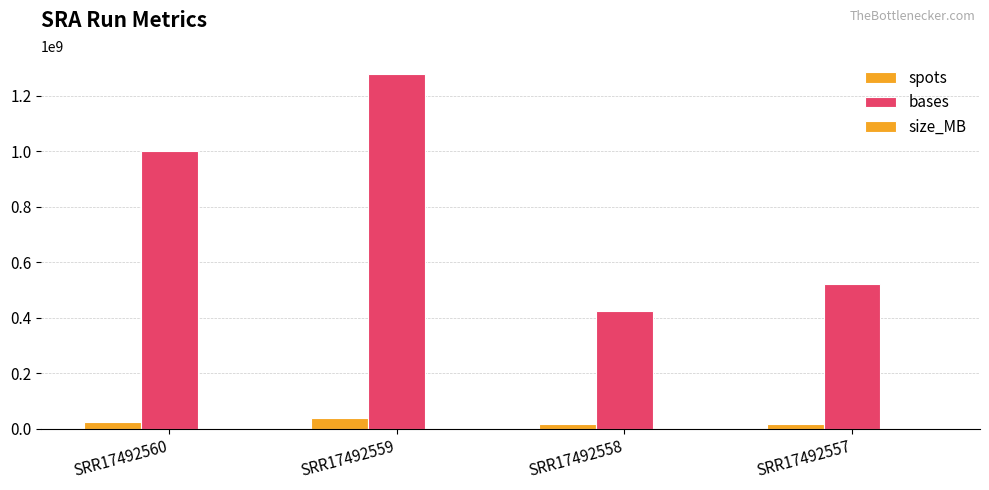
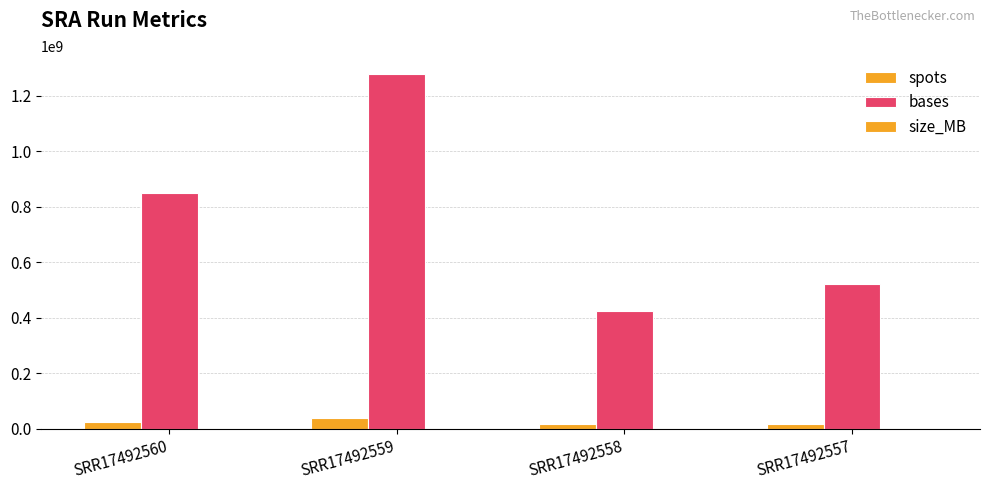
bases, SRR17492560: 1000000000 -> 850000000
